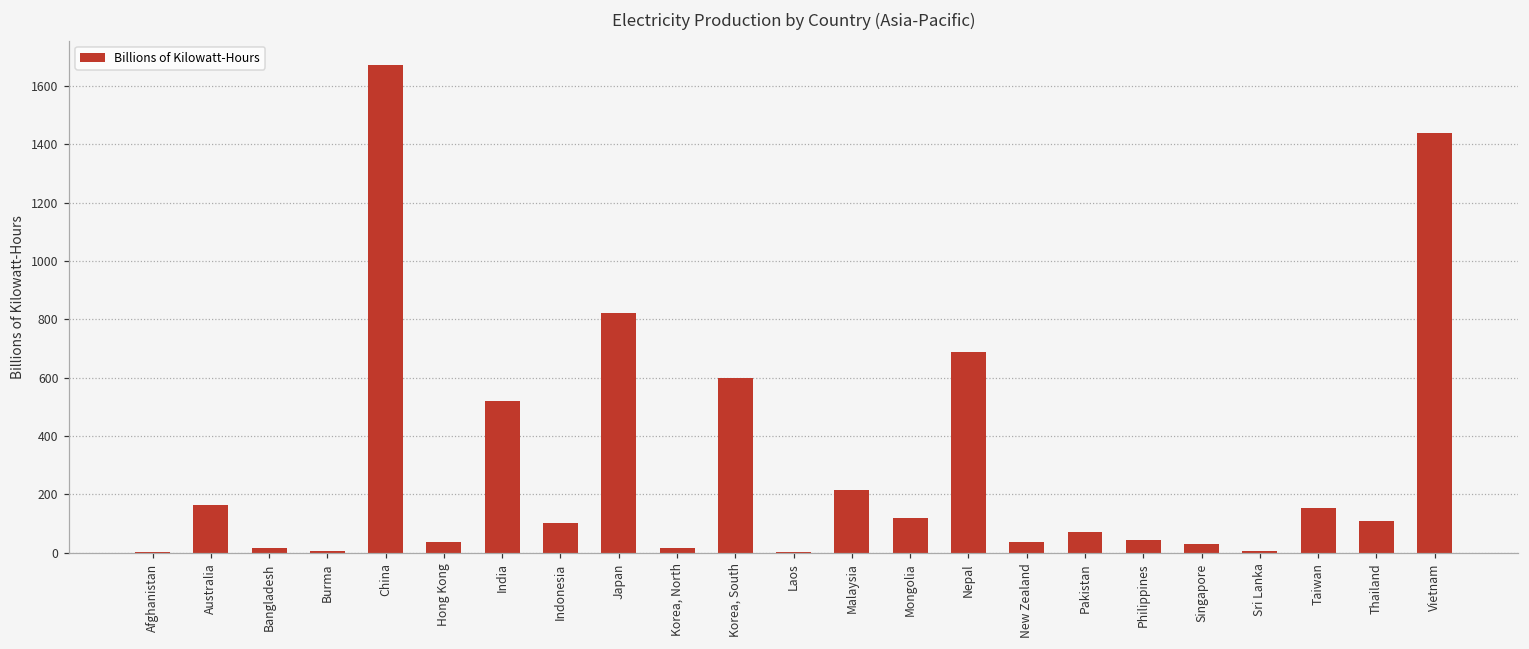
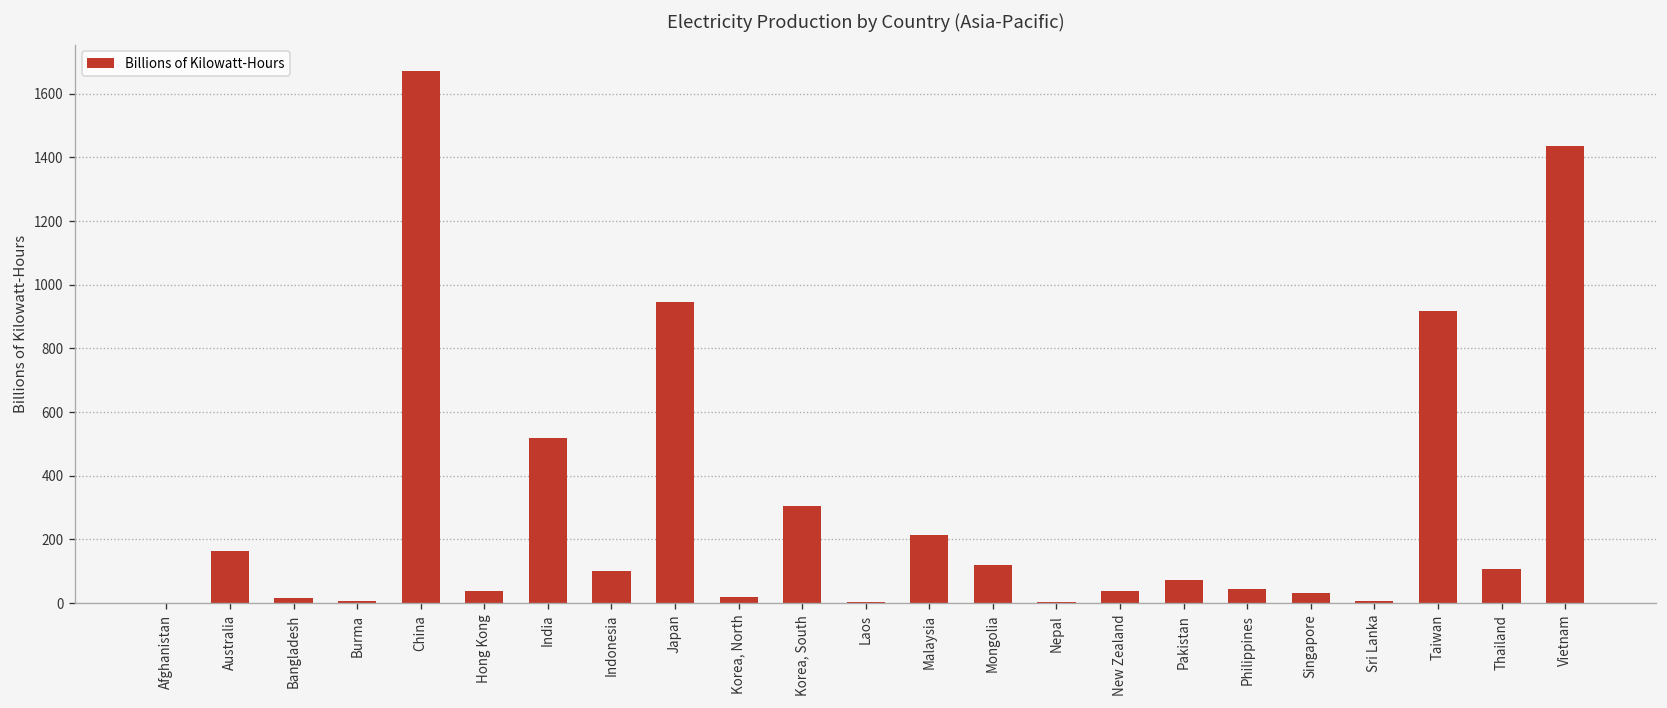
Japan: 820 -> 950
Korea, South: 600 -> 300
Nepal: 690 -> 0
Taiwan: 150 -> 920
